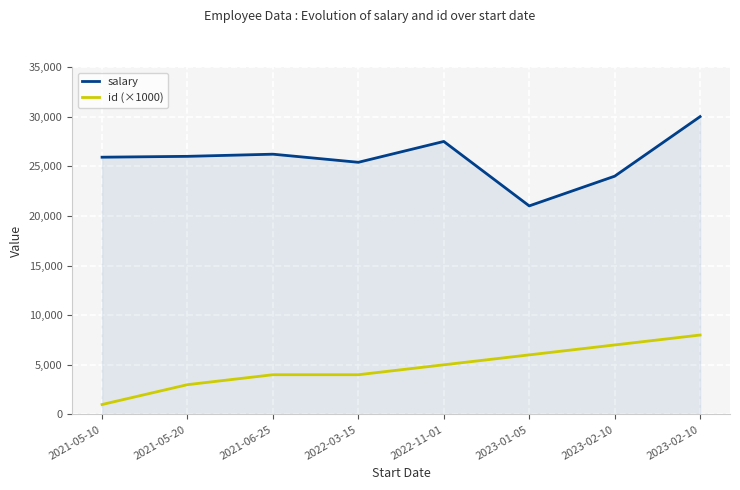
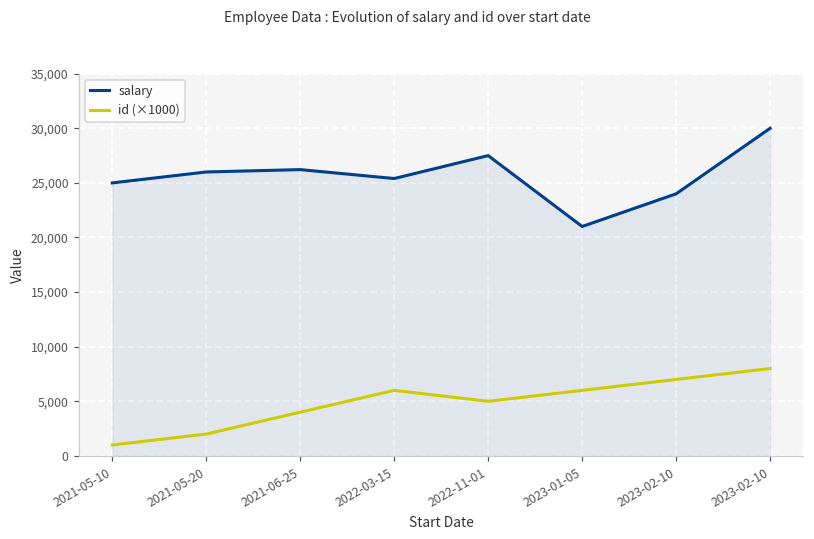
salary, 2021-05-10: 26,000 -> 25,000
id (×1000), 2021-05-20: 3,000 -> 2,000
id (×1000), 2022-03-15: 4,000 -> 6,000
